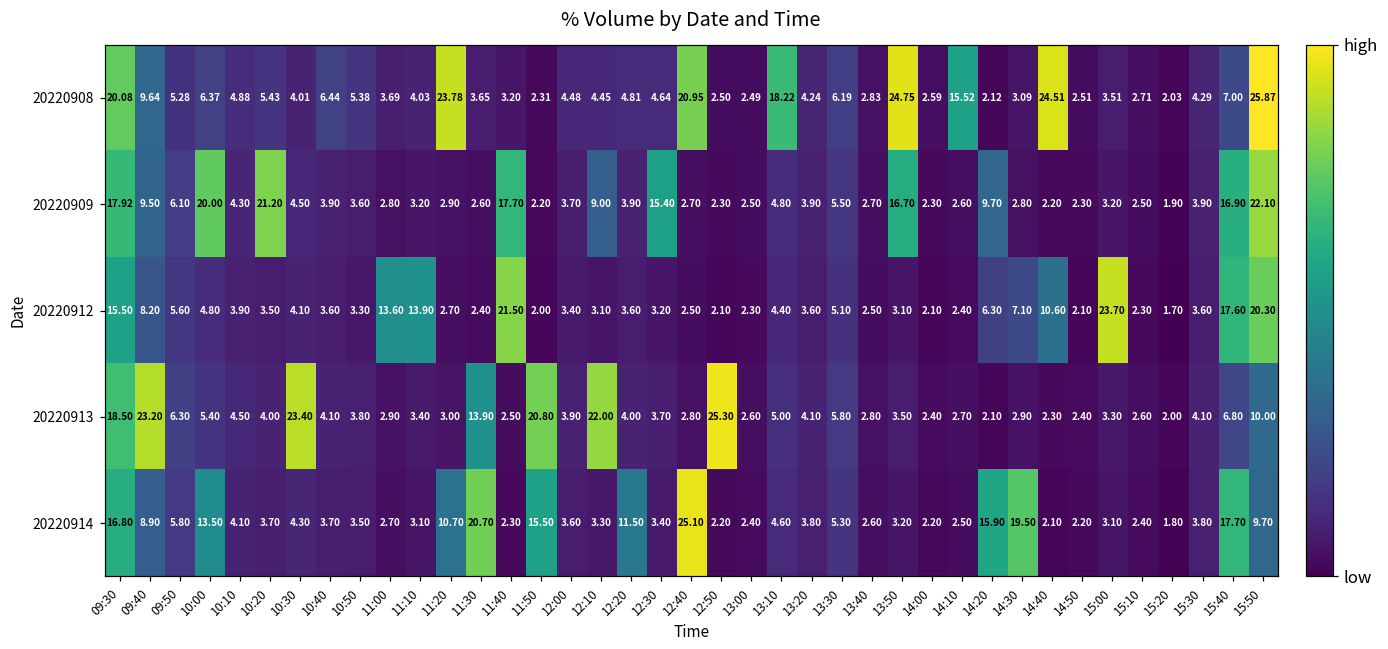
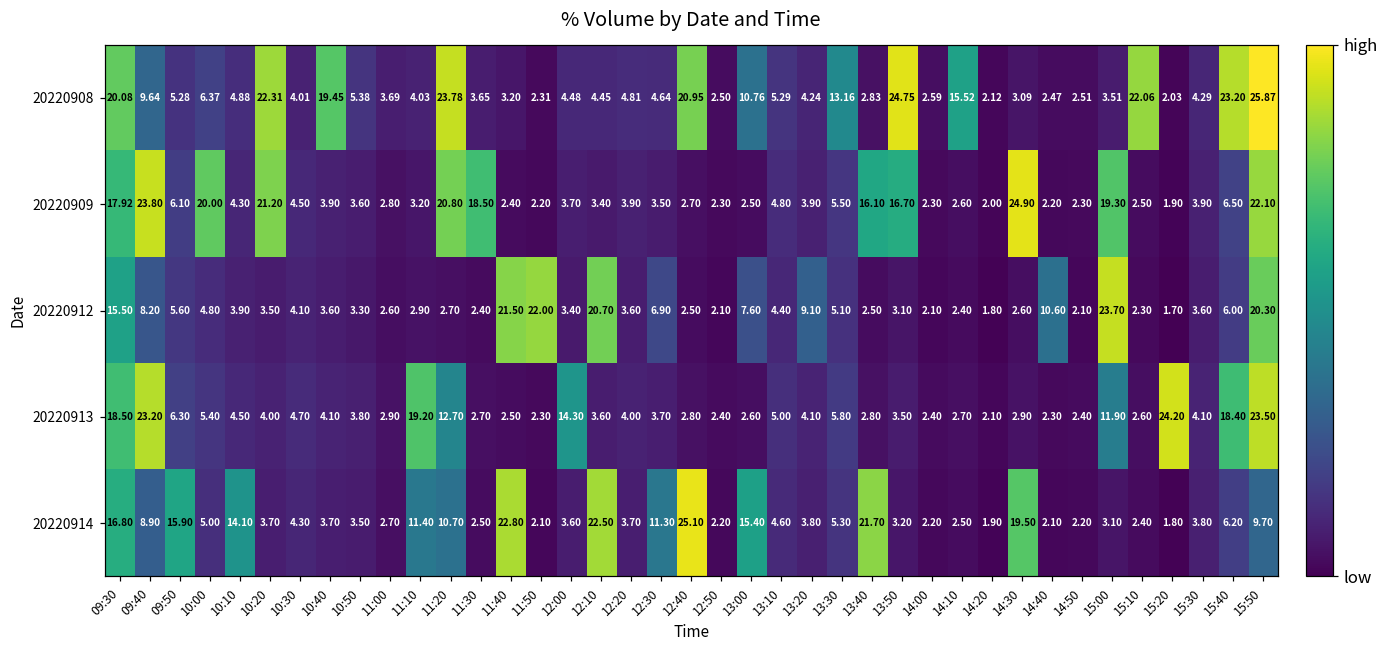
20220908, 10:20: 5.43 -> 22.31
20220908, 10:40: 6.44 -> 19.45
20220908, 13:00: 2.49 -> 10.76
20220908, 13:10: 18.22 -> 5.29
20220908, 13:30: 6.19 -> 13.16
20220908, 14:40: 24.51 -> 2.47
20220908, 15:10: 2.71 -> 22.06
20220908, 15:40: 7.00 -> 23.20
20220909, 09:40: 9.50 -> 23.80
20220909, 11:20: 2.90 -> 20.80
20220909, 11:30: 2.60 -> 18.50
20220909, 11:40: 17.70 -> 2.40
20220909, 12:10: 9.00 -> 3.40
20220909, 12:30: 15.40 -> 3.50
20220909, 13:40: 2.70 -> 16.10
20220909, 14:20: 9.70 -> 2.00
20220909, 14:30: 2.80 -> 24.90
20220909, 15:00: 3.20 -> 19.30
20220909, 15:40: 16.90 -> 6.50
20220912, 11:00: 13.60 -> 2.60
20220912, 11:10: 13.90 -> 2.90
20220912, 11:50: 2.00 -> 22.00
20220912, 12:10: 3.10 -> 20.70
20220912, 12:30: 3.20 -> 6.90
20220912, 13:00: 2.30 -> 7.60
20220912, 13:20: 3.60 -> 9.10
20220912, 14:20: 6.30 -> 1.80
20220912, 14:30: 7.10 -> 2.60
20220912, 15:40: 17.60 -> 6.00
20220913, 10:30: 23.40 -> 4.70
20220913, 11:10: 3.40 -> 19.20
20220913, 11:20: 3.00 -> 12.70
20220913, 11:30: 13.90 -> 2.70
20220913, 11:50: 20.80 -> 2.30
20220913, 12:00: 3.90 -> 14.30
20220913, 12:10: 22.00 -> 3.60
20220913, 12:50: 25.30 -> 2.40
20220913, 15:00: 3.30 -> 11.90
20220913, 15:20: 2.00 -> 24.20
20220913, 15:40: 6.80 -> 18.40
20220913, 15:50: 10.00 -> 23.50
20220914, 09:50: 5.80 -> 15.90
20220914, 10:00: 13.50 -> 5.00
20220914, 10:10: 4.10 -> 14.10
20220914, 11:10: 3.10 -> 11.40
20220914, 11:30: 20.70 -> 2.50
20220914, 11:40: 2.30 -> 22.80
20220914, 11:50: 15.50 -> 2.10
20220914, 12:10: 3.30 -> 22.50
20220914, 12:20: 11.50 -> 3.70
20220914, 12:30: 3.40 -> 11.30
20220914, 13:00: 2.40 -> 15.40
20220914, 13:40: 2.60 -> 21.70
20220914, 14:20: 15.90 -> 1.90
20220914, 15:40: 17.70 -> 6.20
